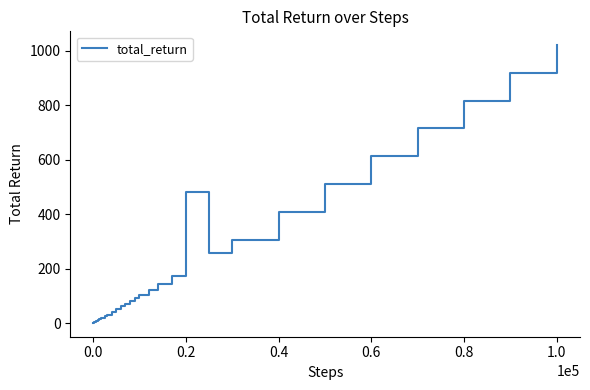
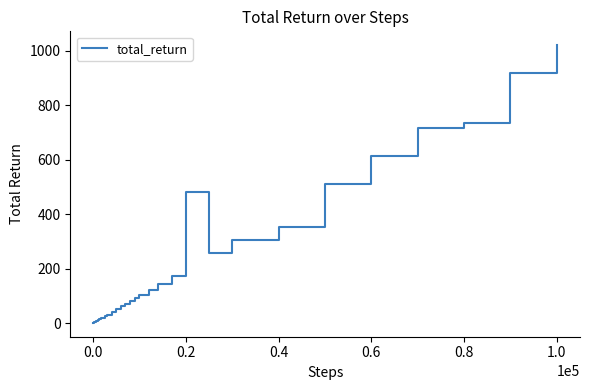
0.4: 410 -> 350
0.8: 820 -> 740
